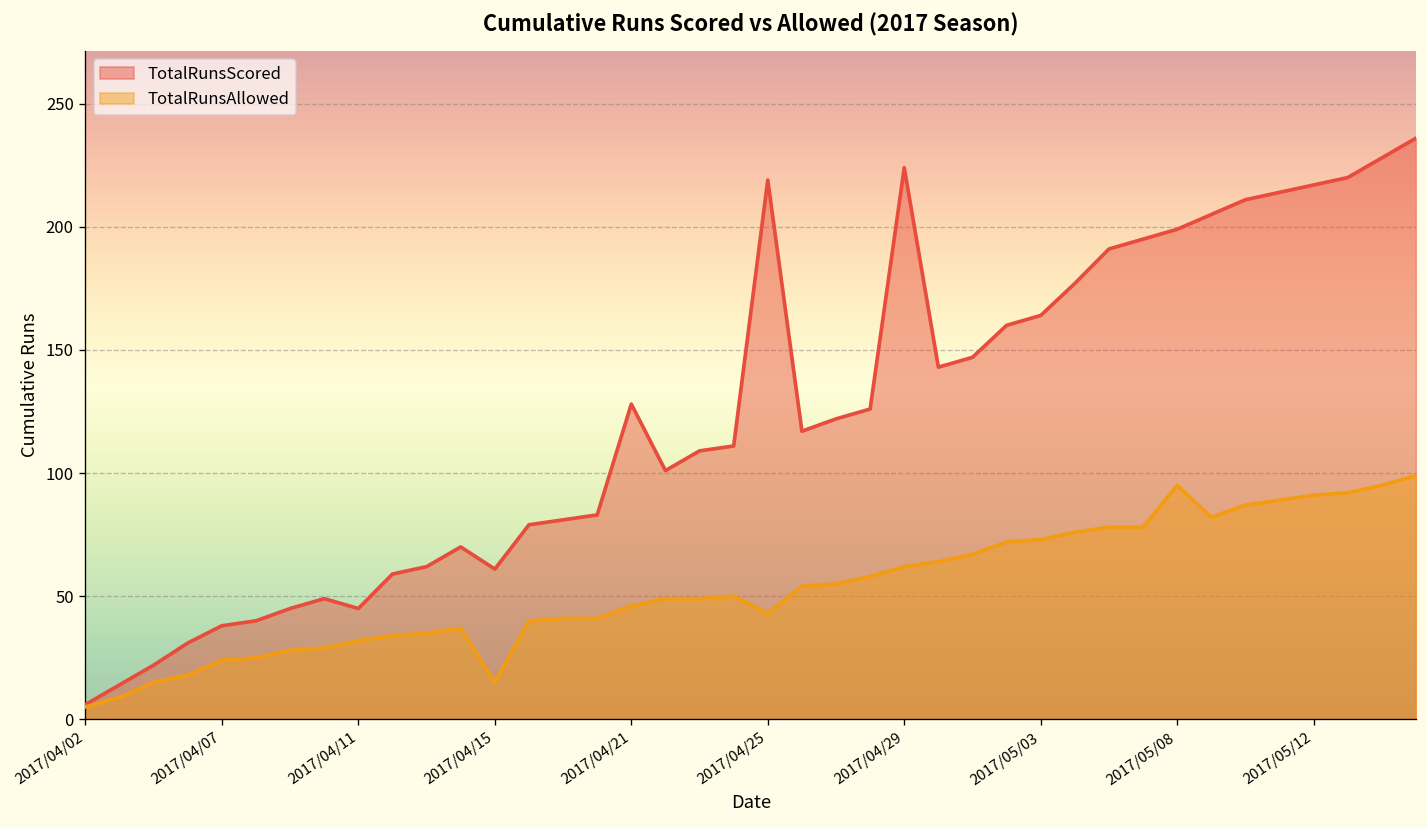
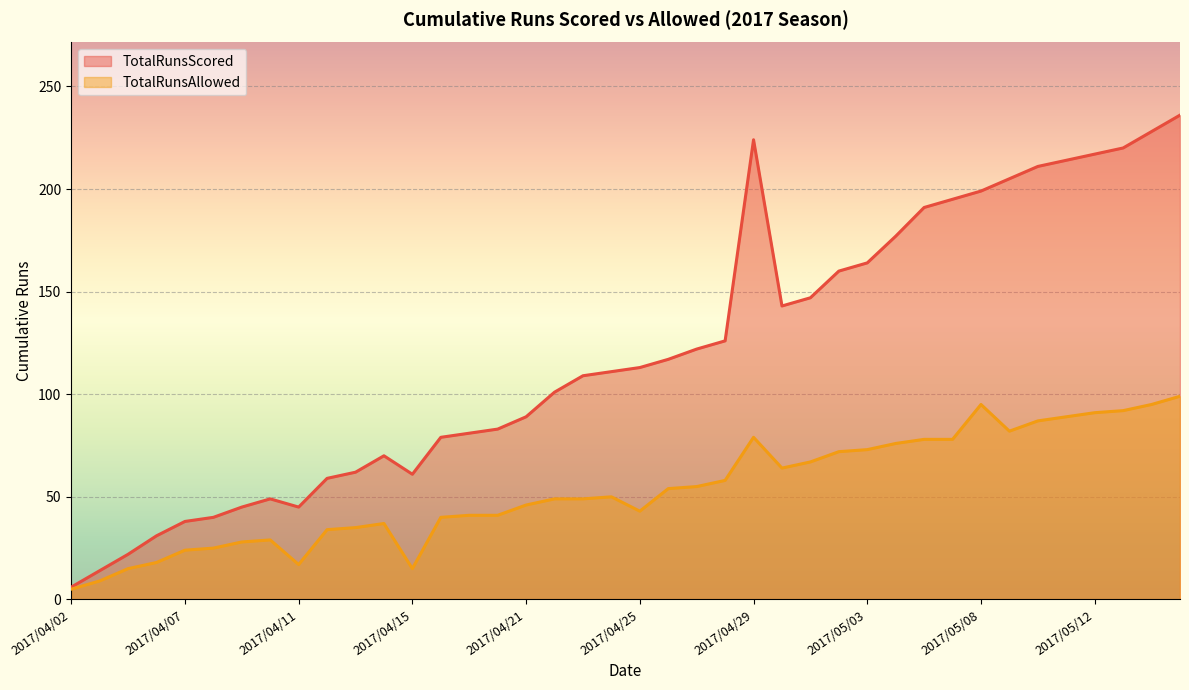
TotalRunsAllowed, 2017/04/11: 32 -> 17
TotalRunsScored, 2017/04/21: 128 -> 89
TotalRunsScored, 2017/04/25: 219 -> 113
TotalRunsAllowed, 2017/04/29: 62 -> 79
